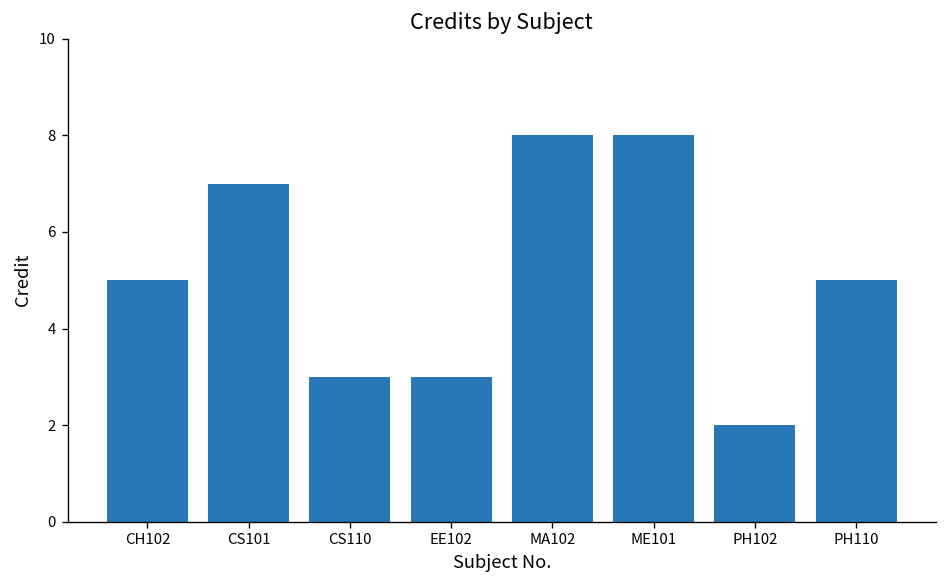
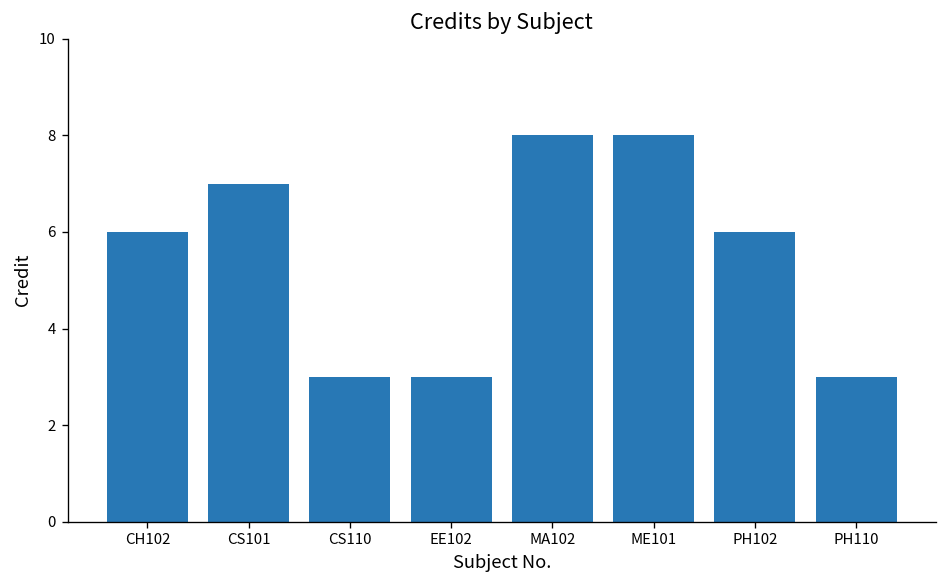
CH102: 5 -> 6
PH102: 2 -> 6
PH110: 5 -> 3
